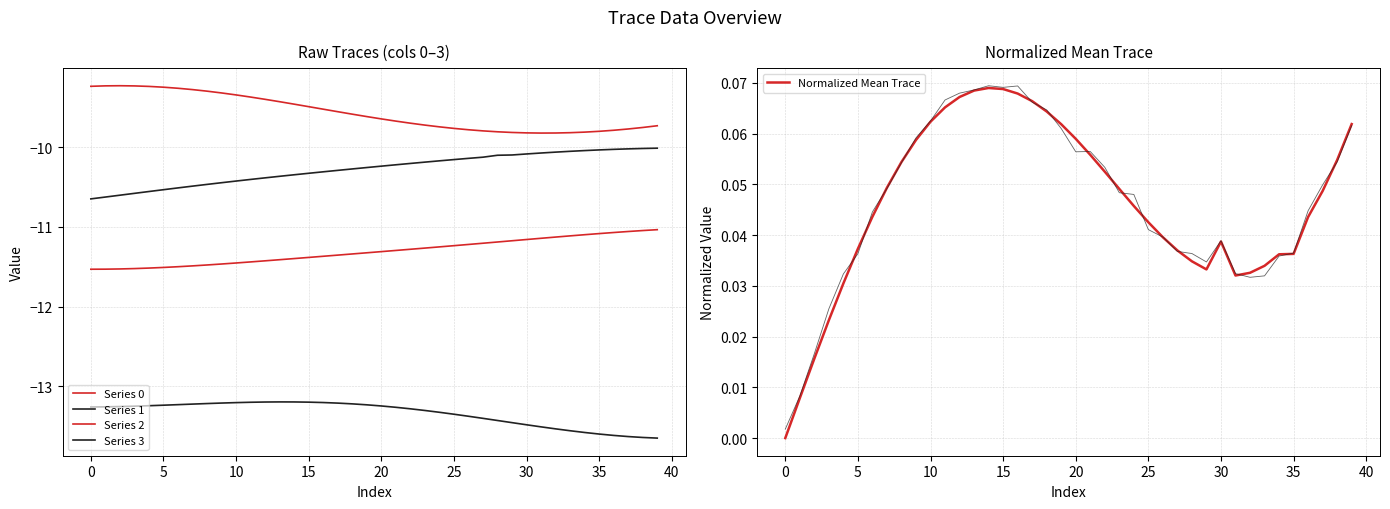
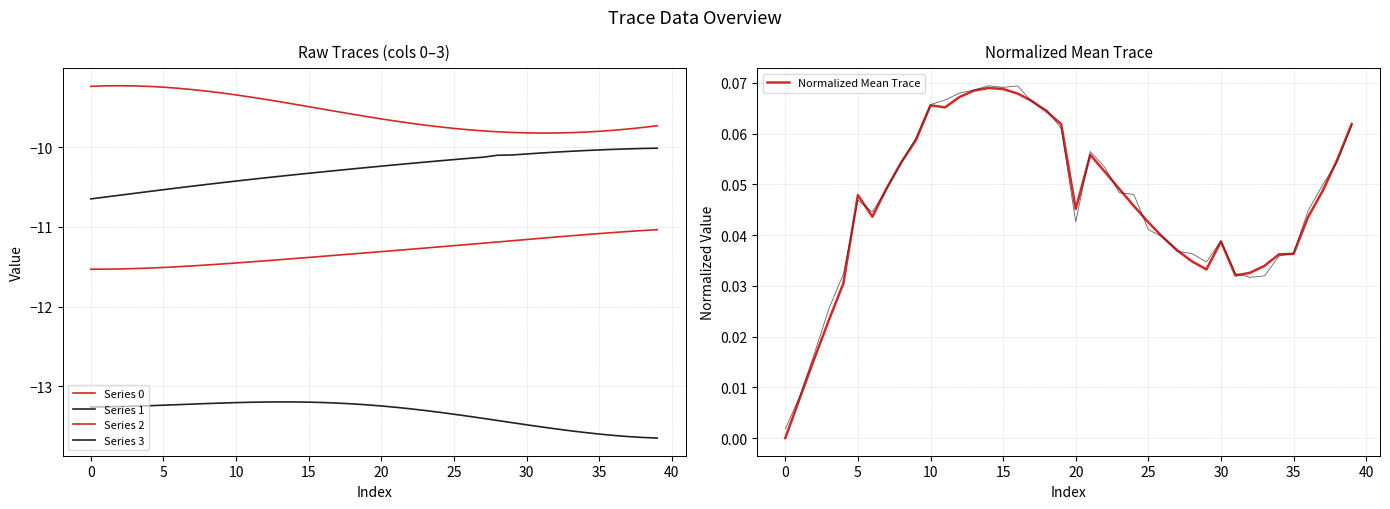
Normalized Mean Trace, Normalized Mean Trace, 5: 0.037 -> 0.048
Normalized Mean Trace, Normalized Mean Trace, 10: 0.062 -> 0.066
Normalized Mean Trace, Normalized Mean Trace, 20: 0.059 -> 0.045
